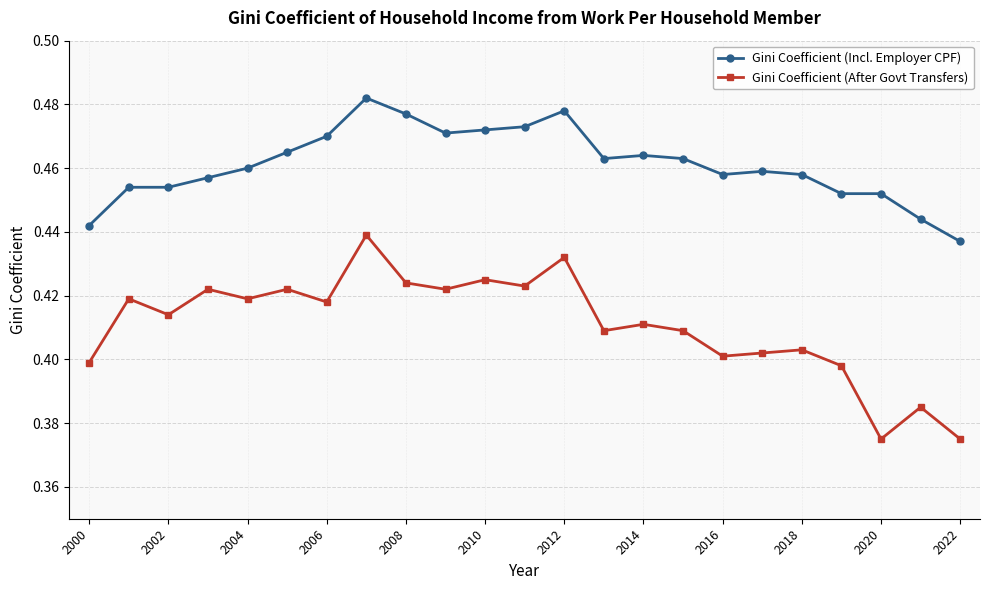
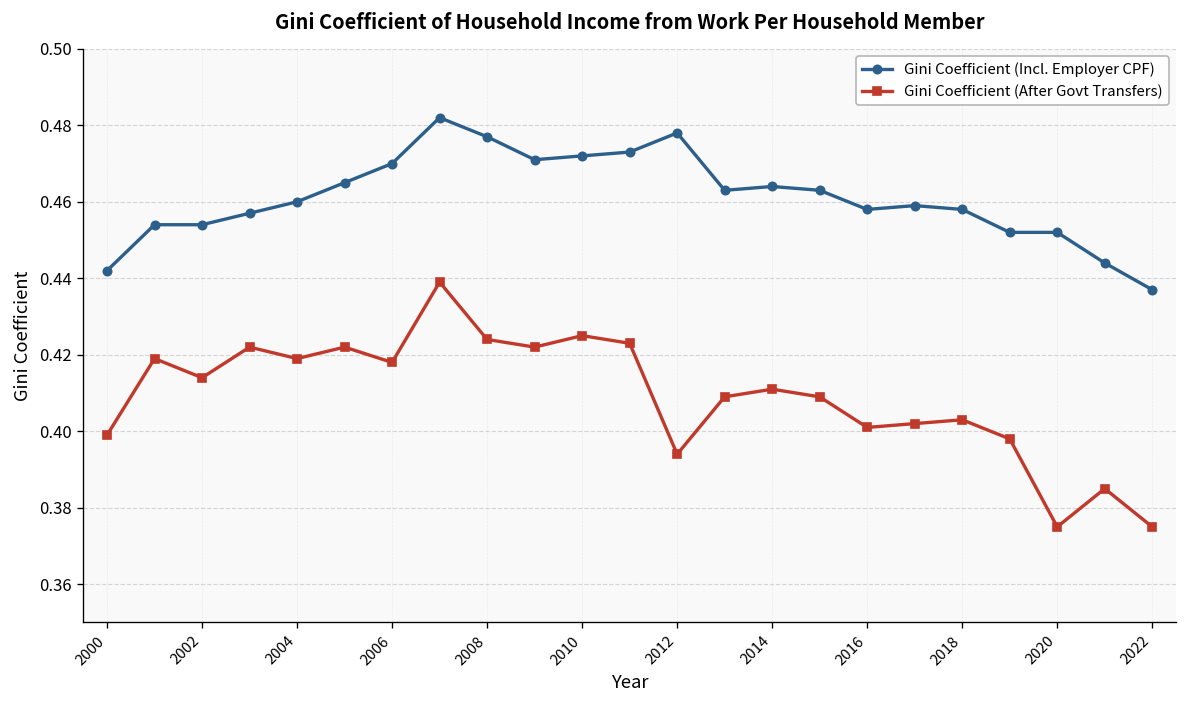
Gini Coefficient (After Govt Transfers), 2012: 0.432 -> 0.394
